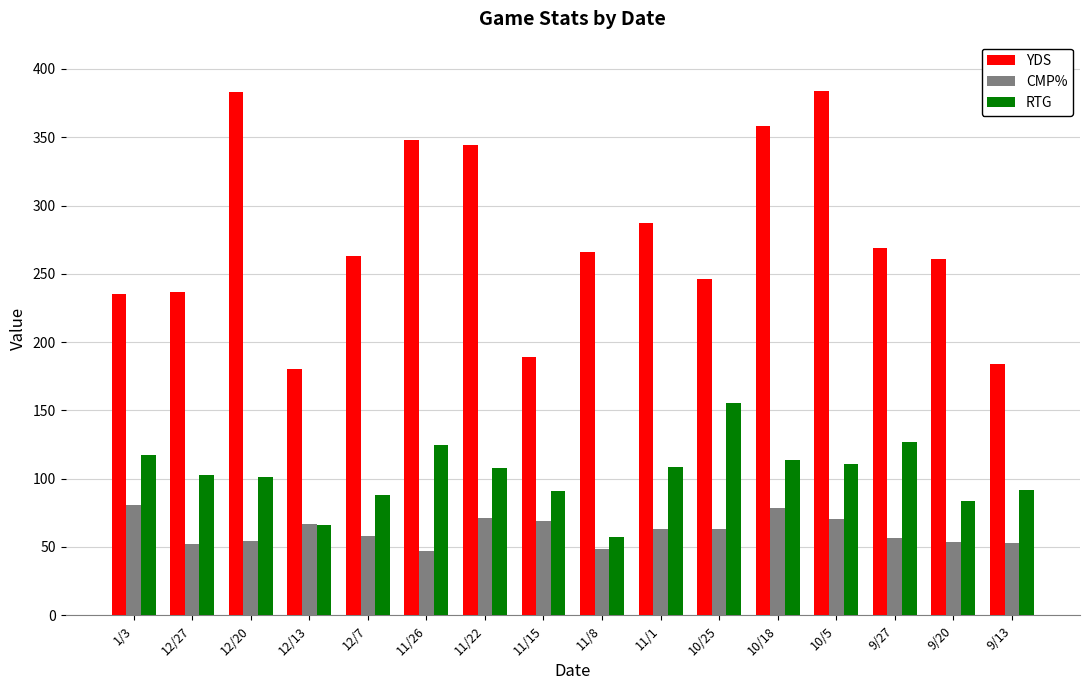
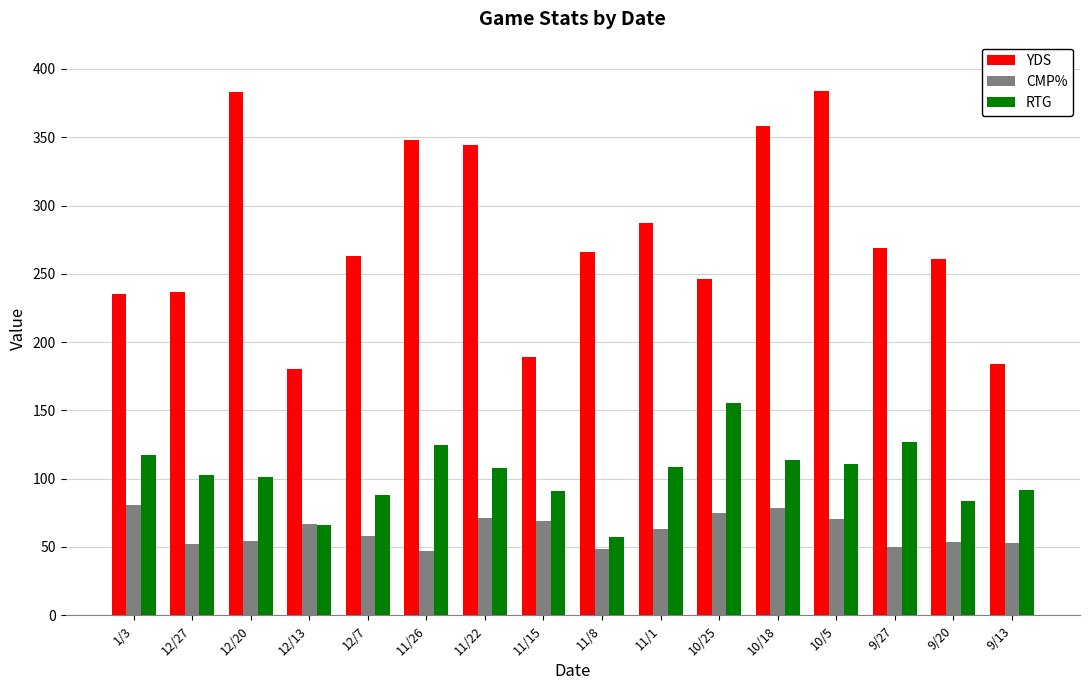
CMP%, 10/25: 63 -> 75
CMP%, 9/27: 57 -> 50
